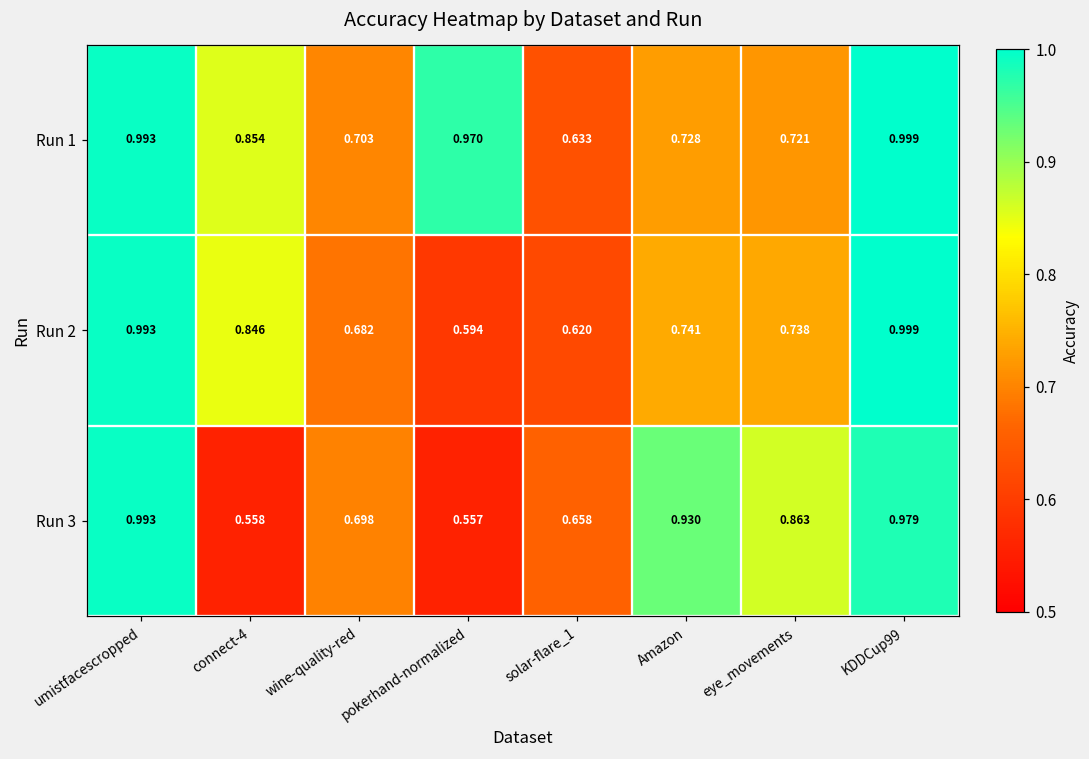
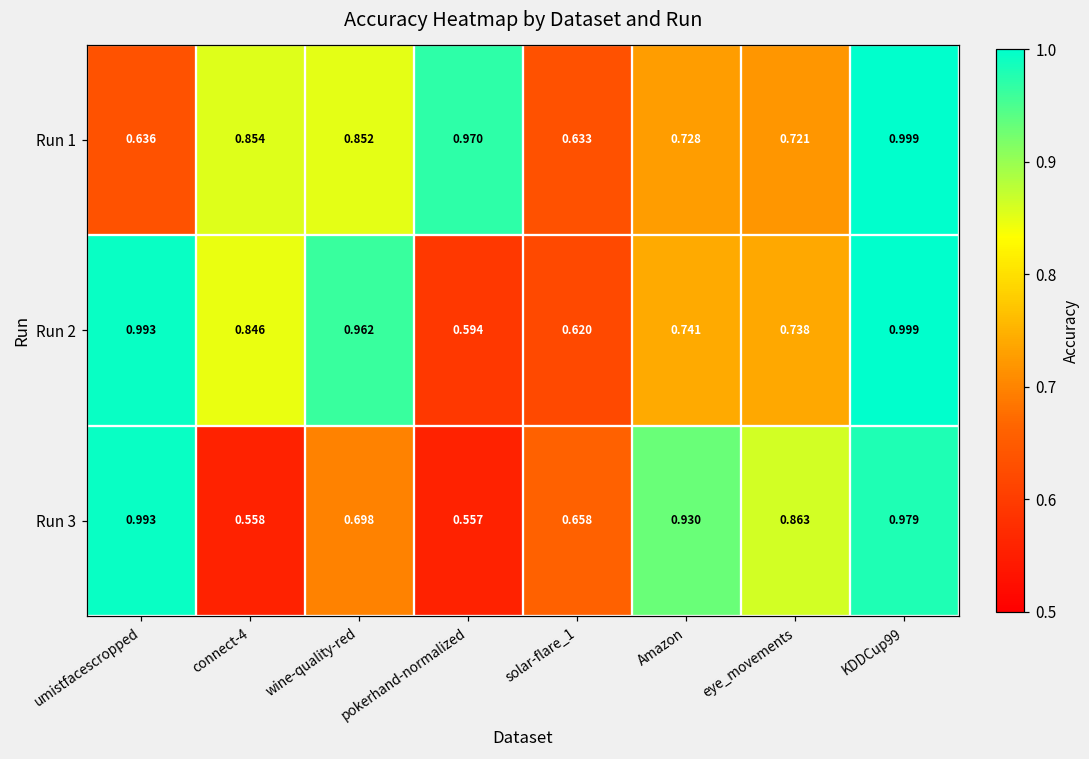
Run 1, umistfacescropped: 0.993 -> 0.636
Run 1, wine-quality-red: 0.703 -> 0.852
Run 2, wine-quality-red: 0.682 -> 0.962
